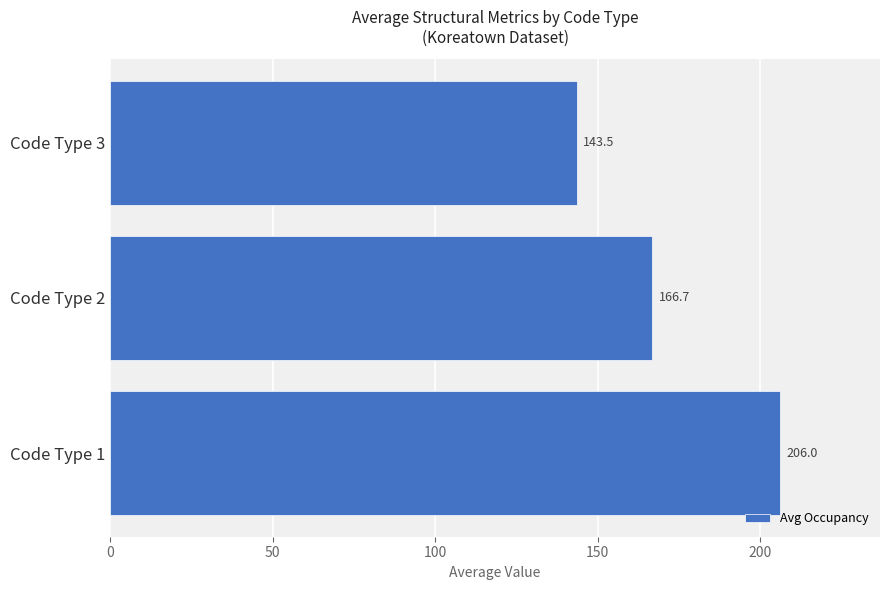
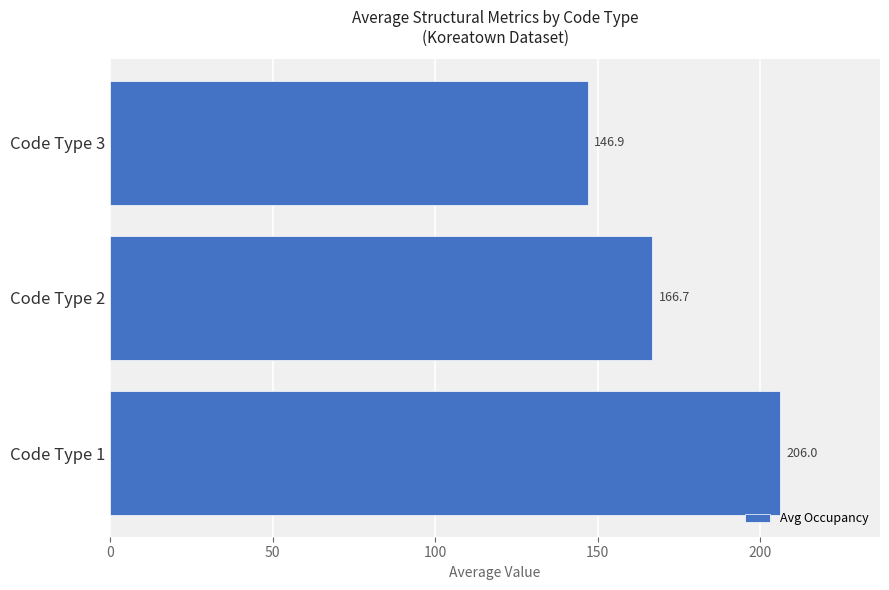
Code Type 3: 143.5 -> 146.9
